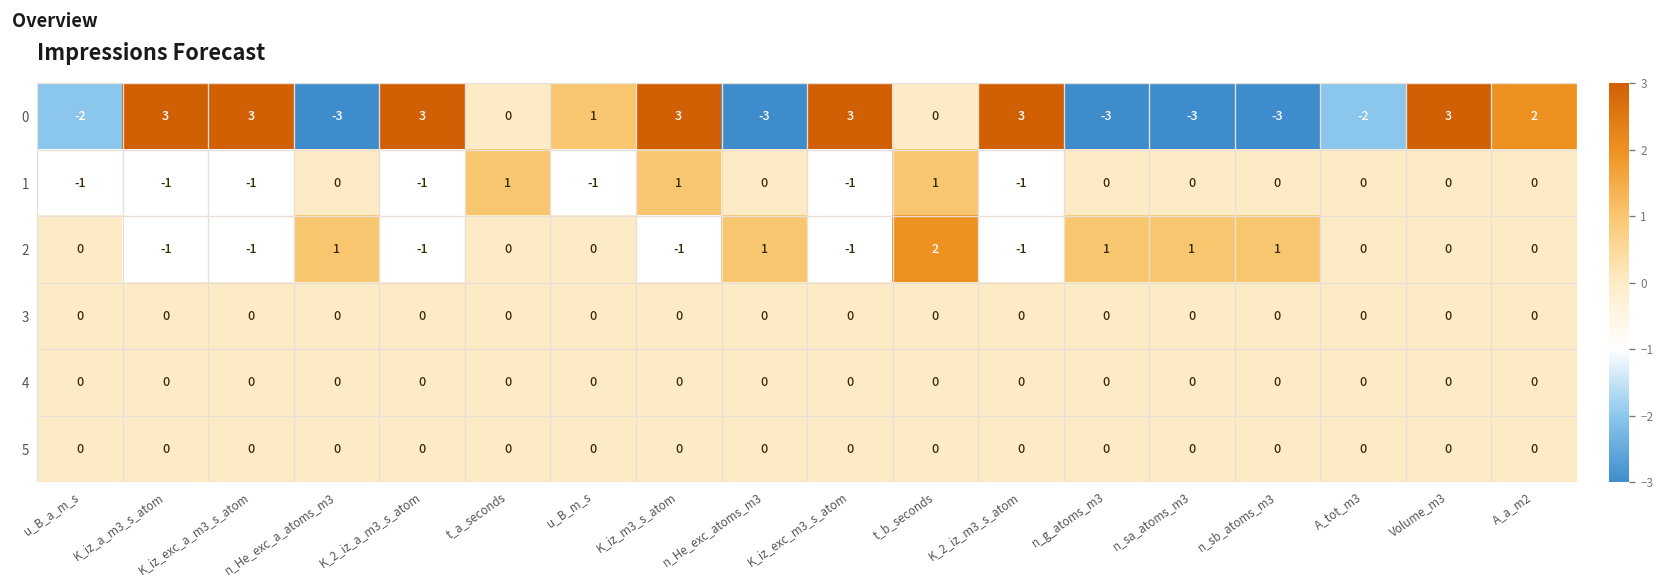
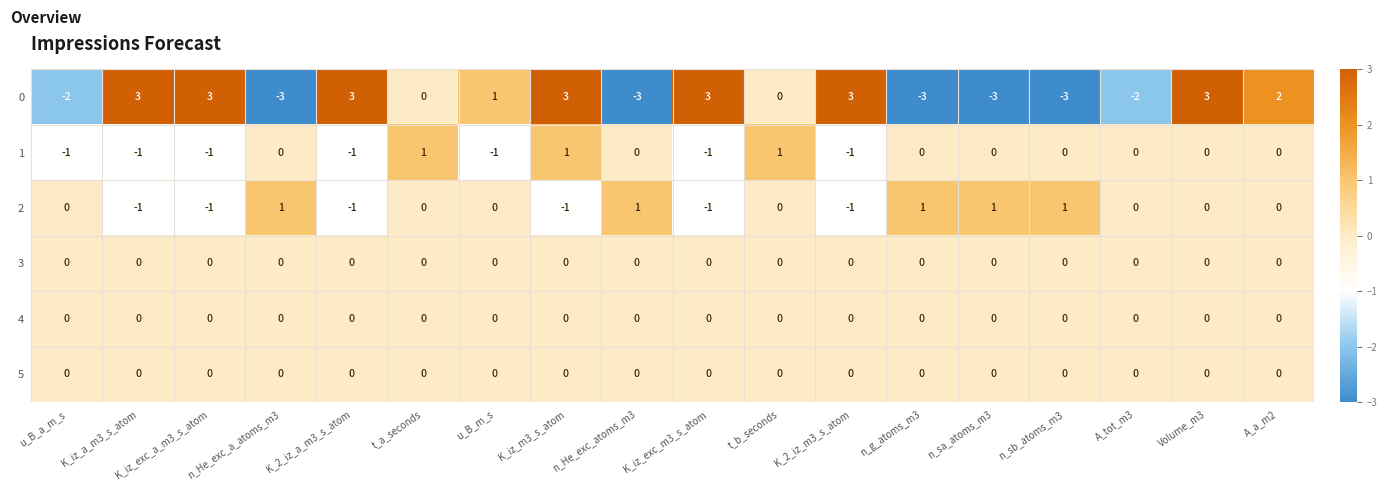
2, t_b_seconds: 2 -> 0
